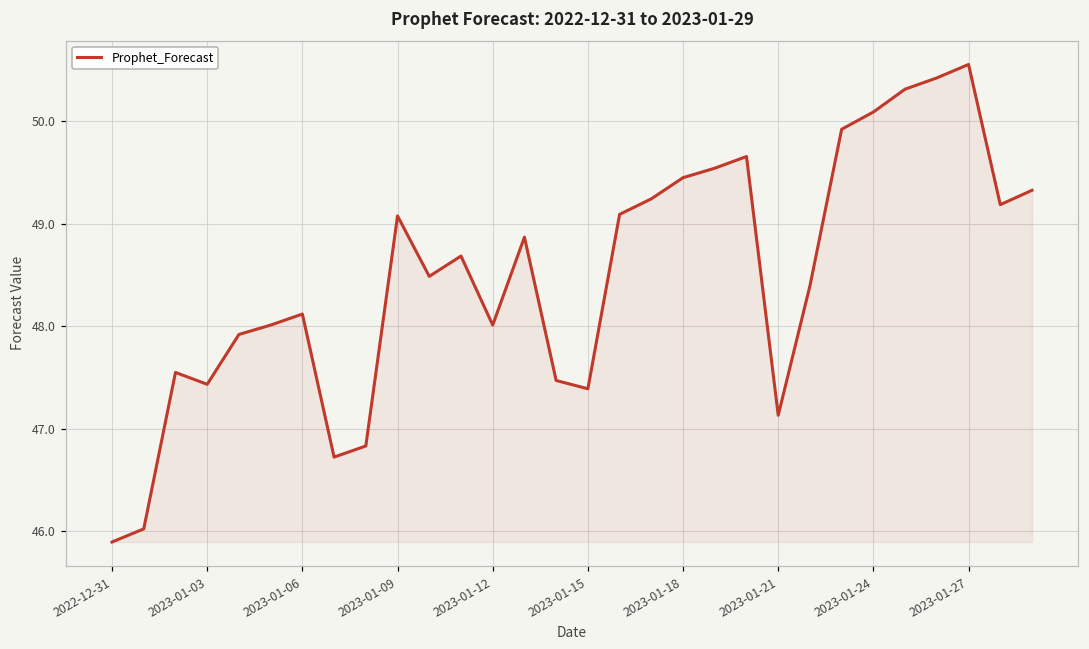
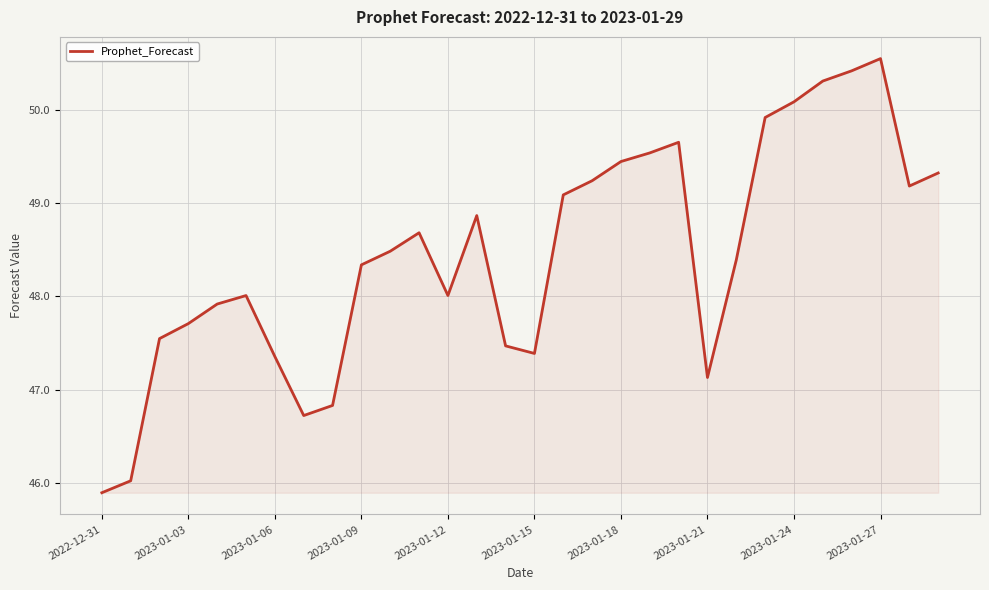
2023-01-03: 47.4 -> 47.7
2023-01-06: 48.1 -> 47.4
2023-01-09: 49.1 -> 48.3
